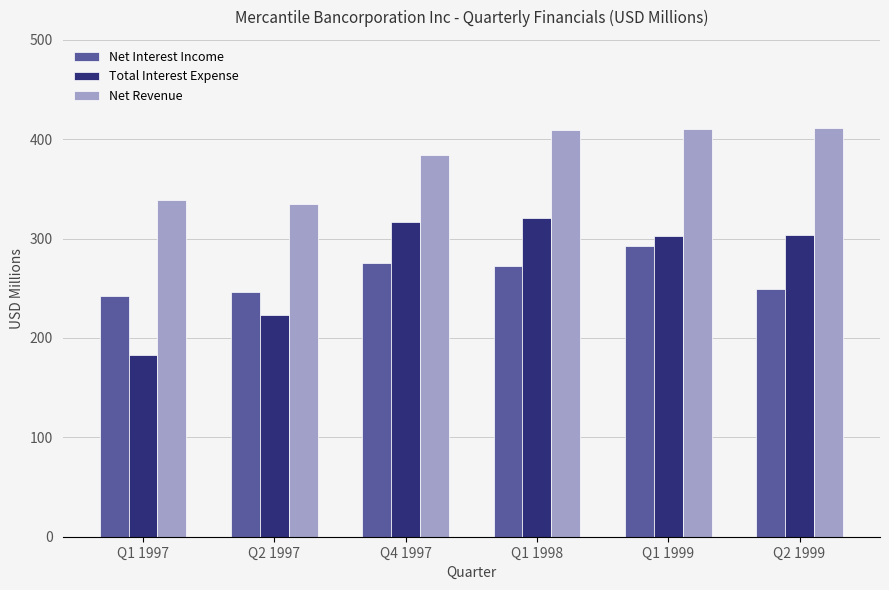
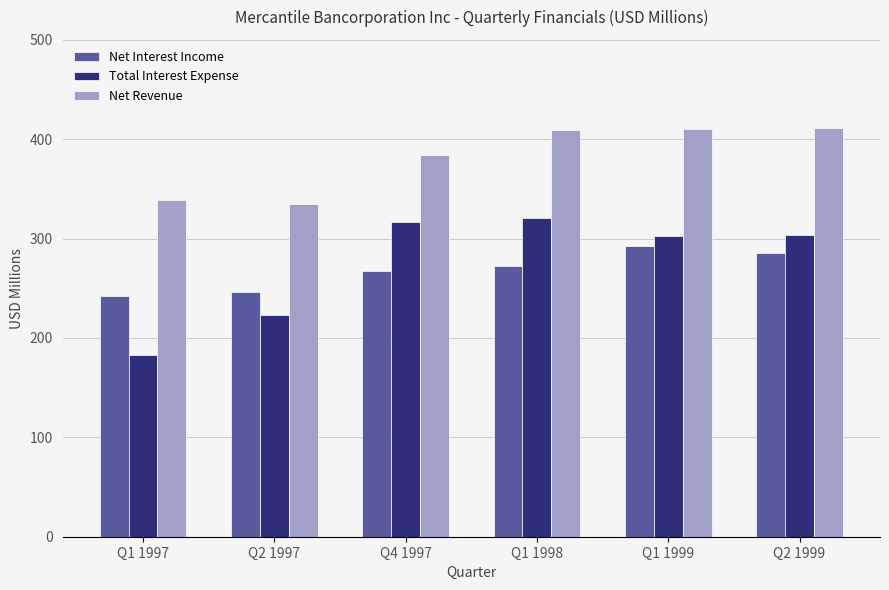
Net Interest Income, Q4 1997: 280 -> 270
Net Interest Income, Q2 1999: 250 -> 290
